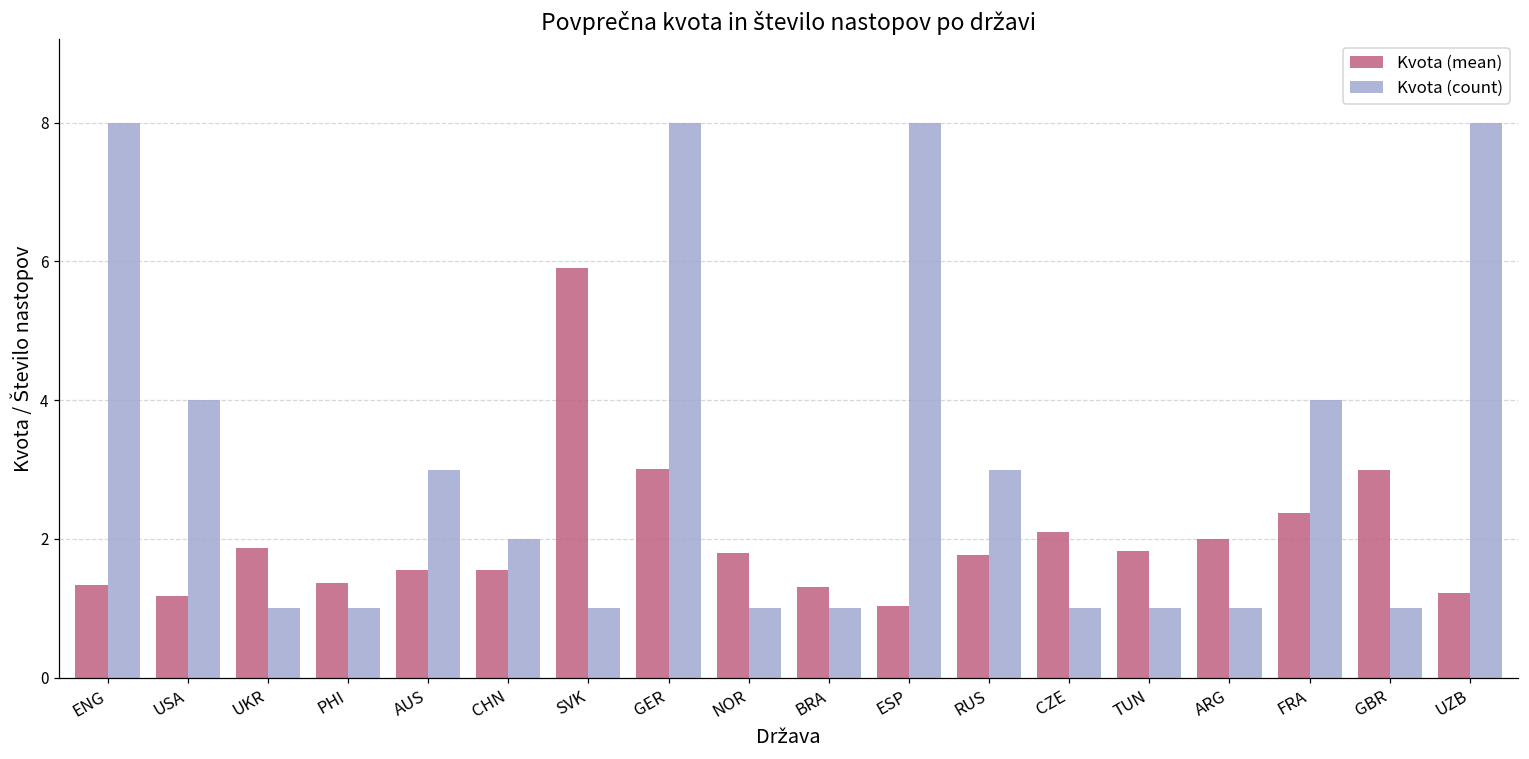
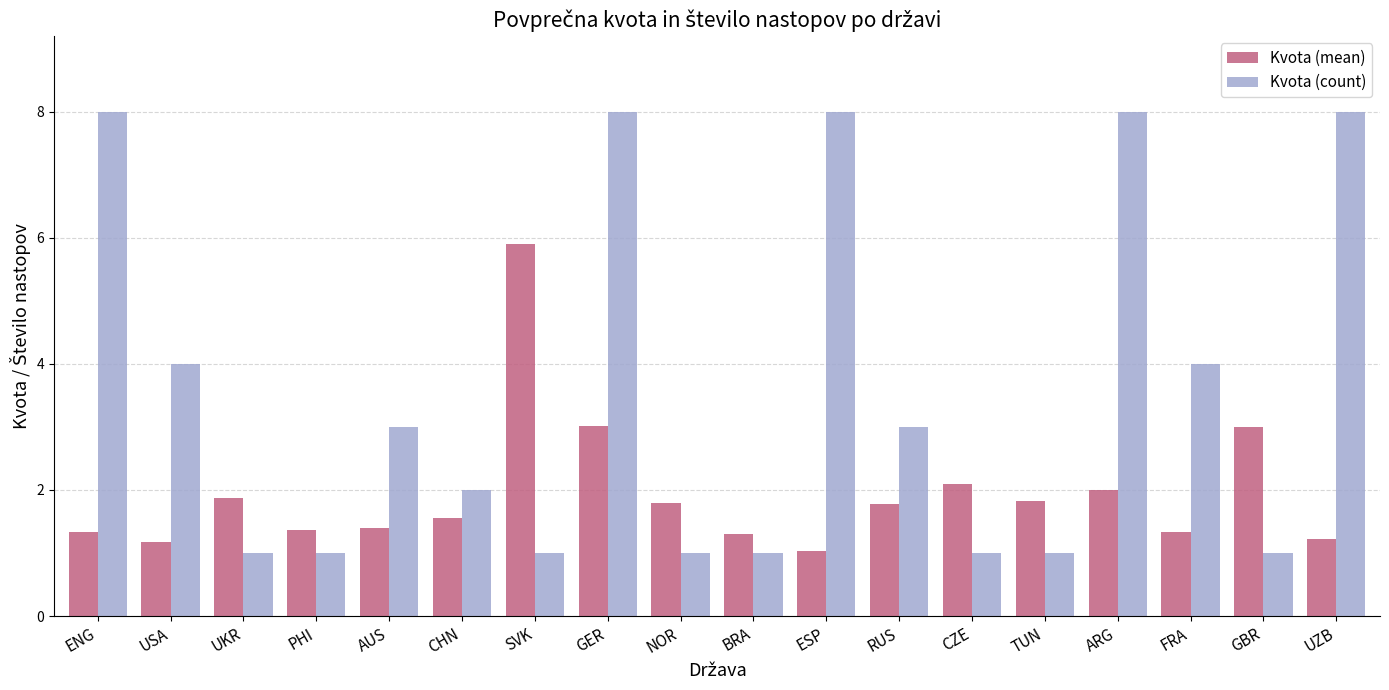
Kvota (mean), AUS: 1.6 -> 1.4
Kvota (count), ARG: 1 -> 8
Kvota (mean), FRA: 2.4 -> 1.3
